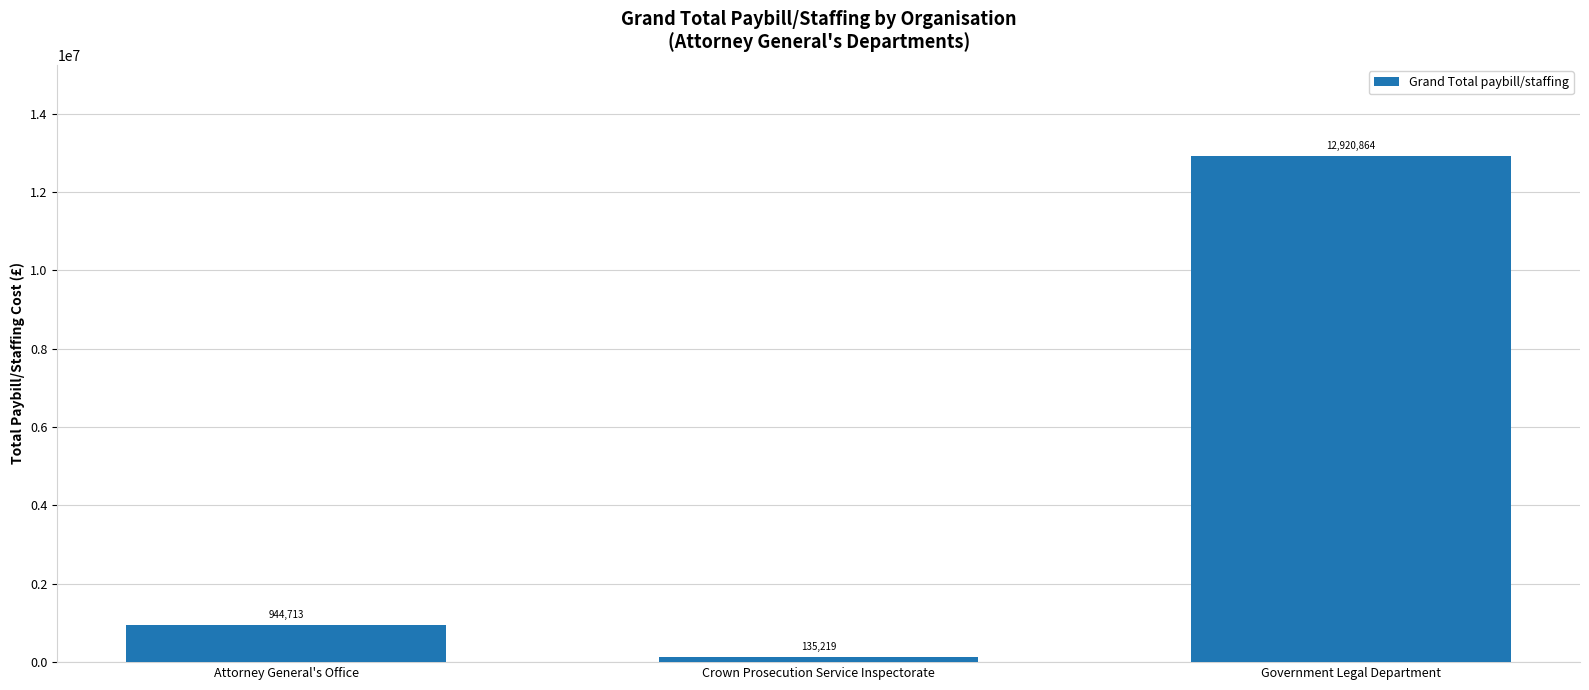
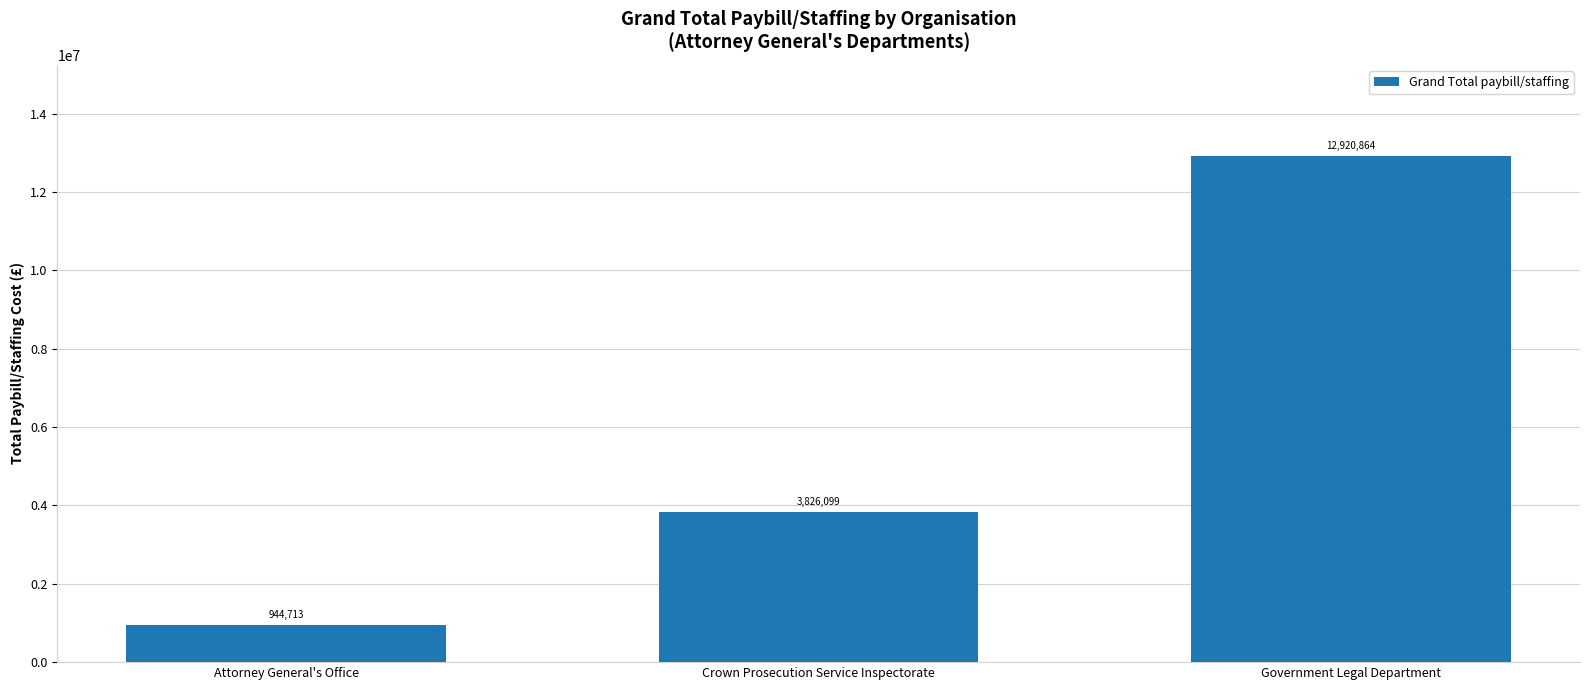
Crown Prosecution Service Inspectorate: 135,219 -> 3,826,099
